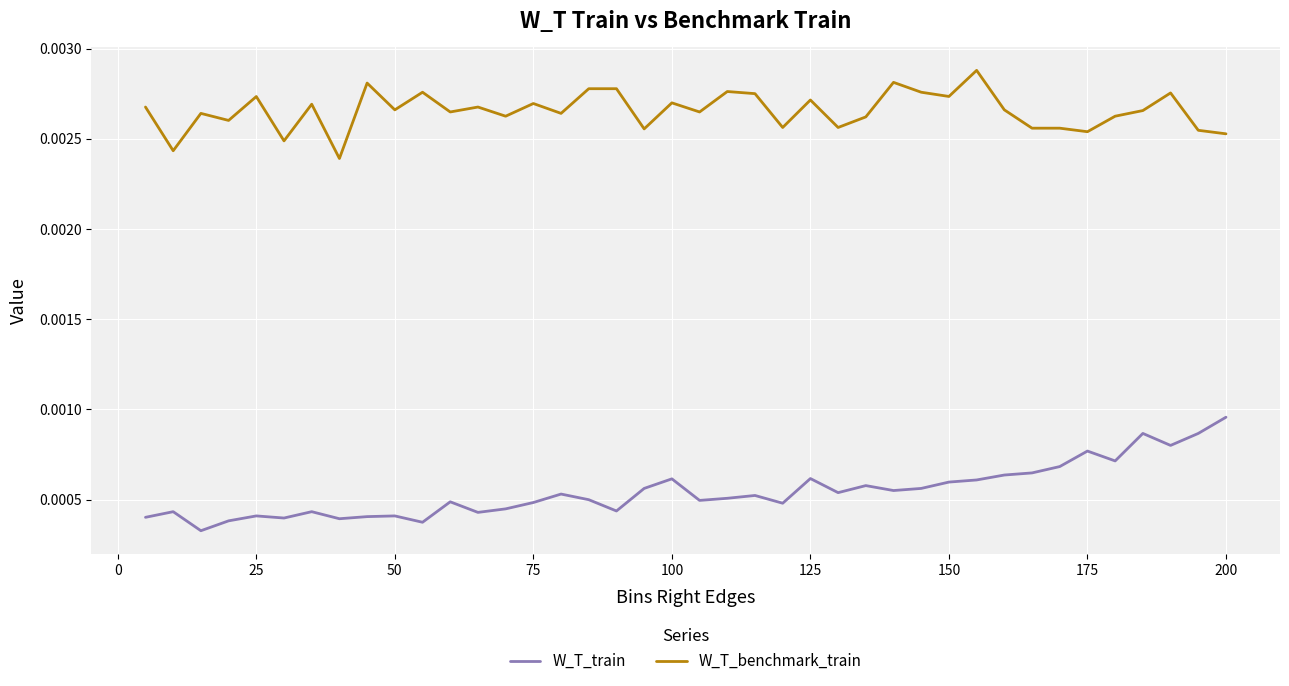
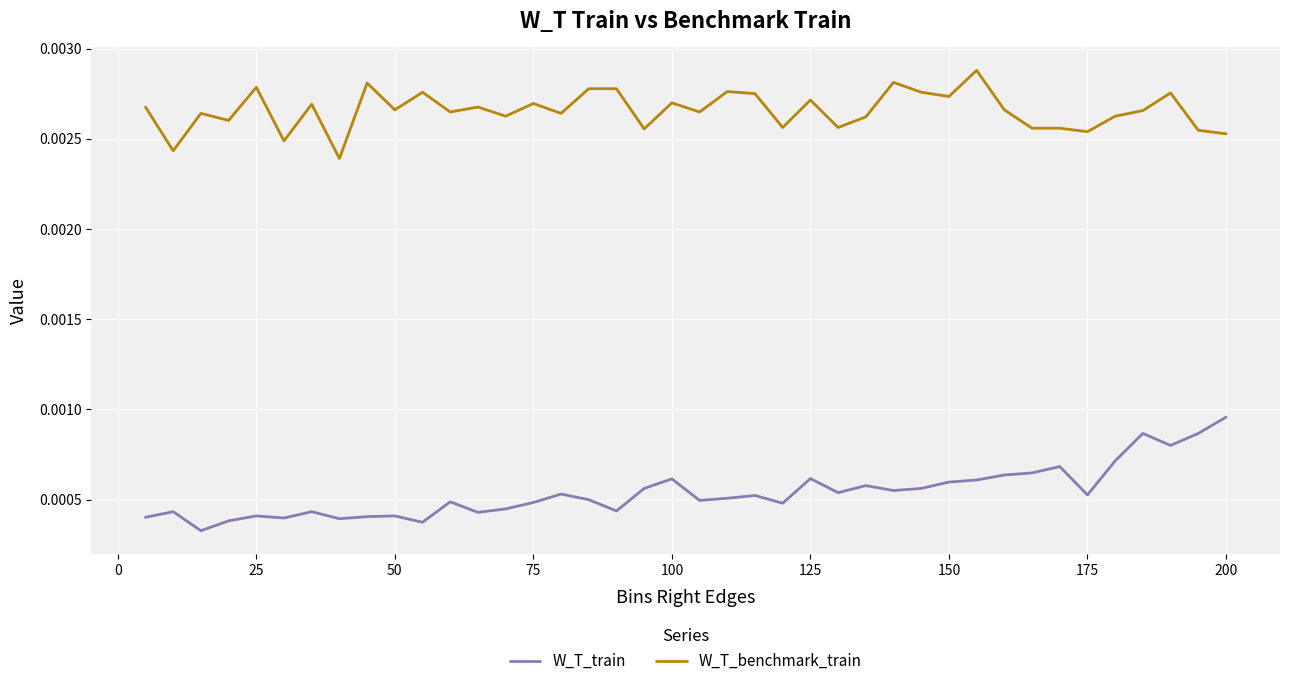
W_T_benchmark_train, 25: 0.00273 -> 0.00279
W_T_train, 175: 0.00077 -> 0.00053
